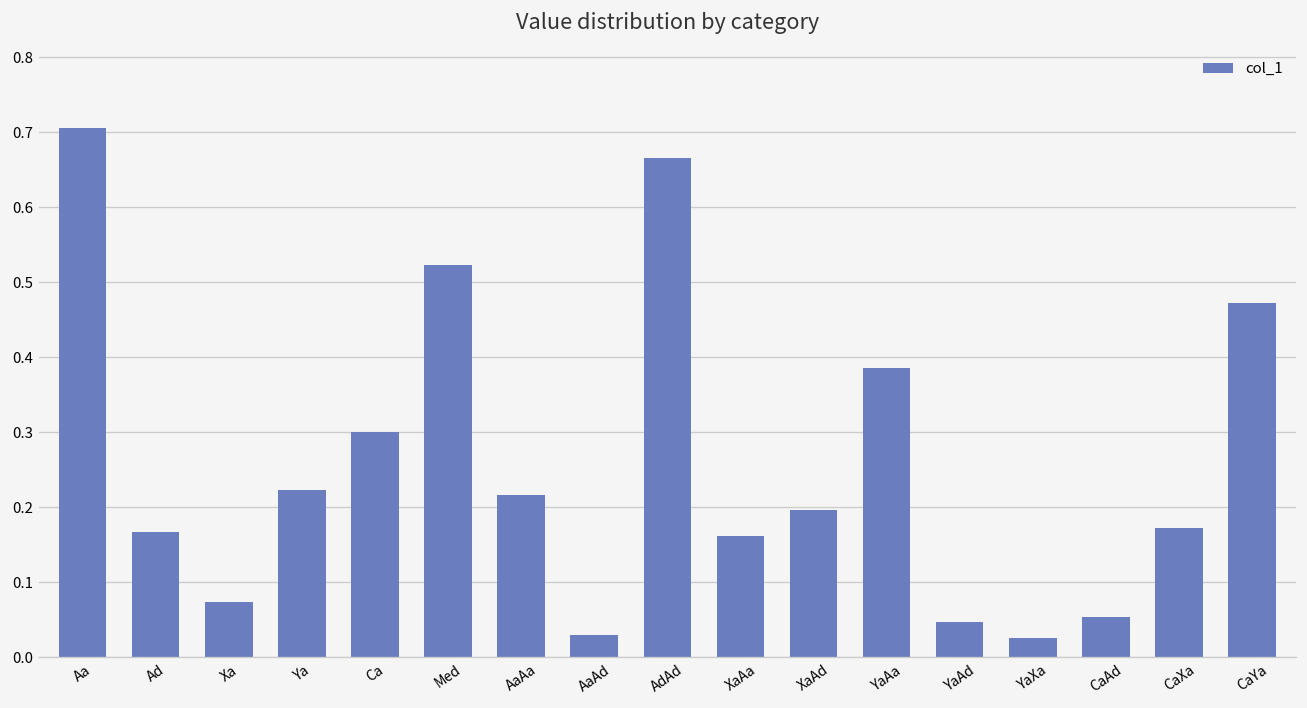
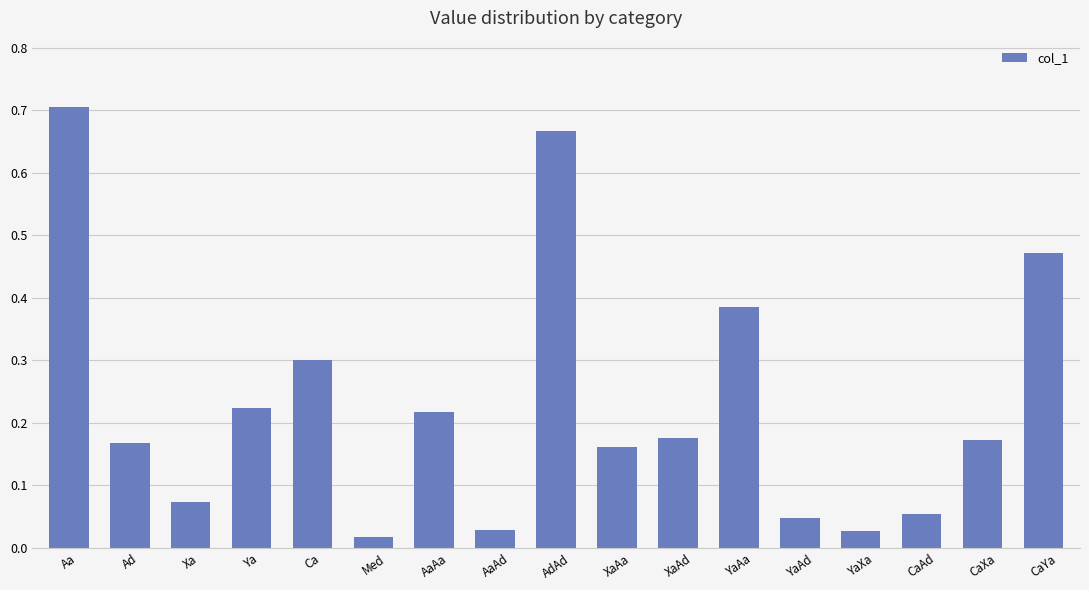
Med: 0.52 -> 0.02
XaAd: 0.20 -> 0.18
